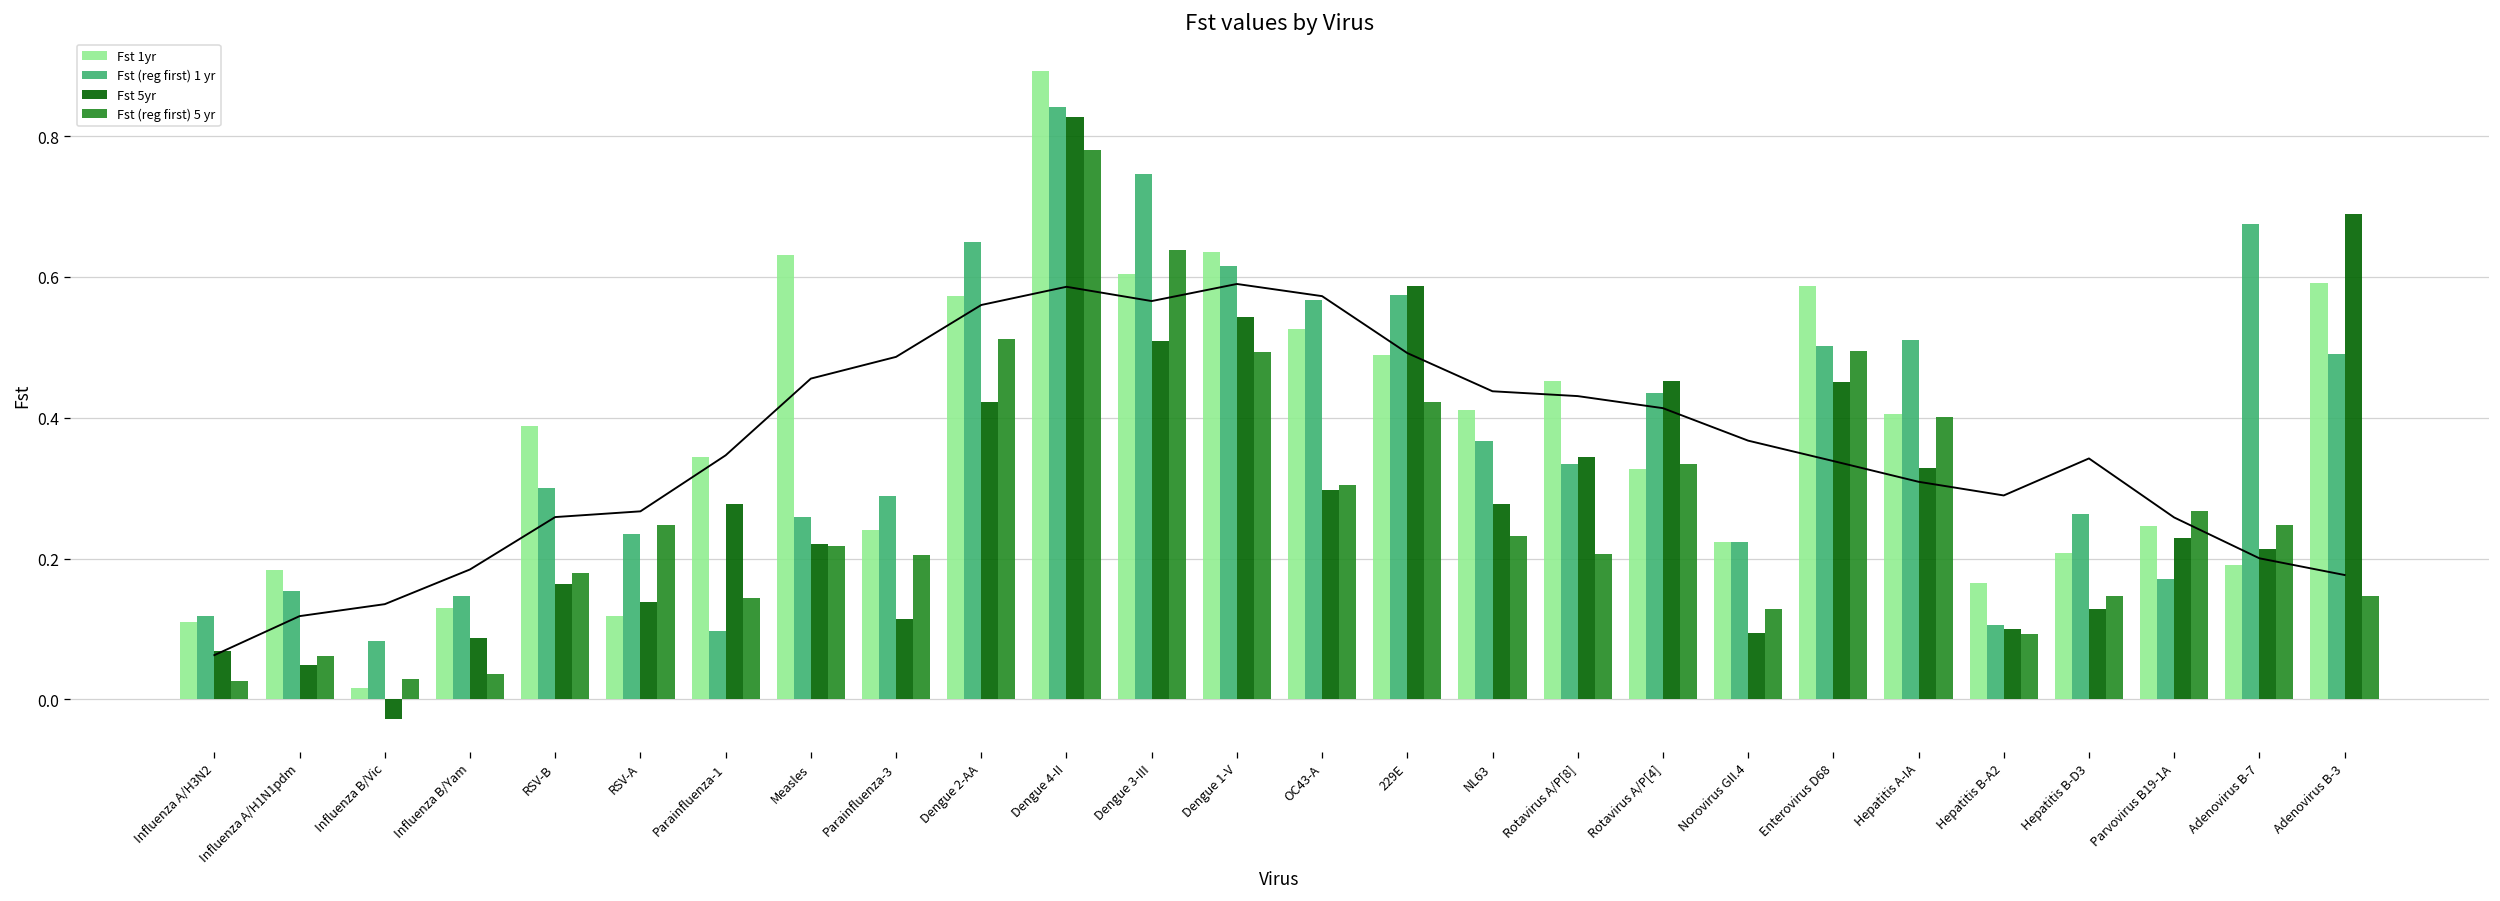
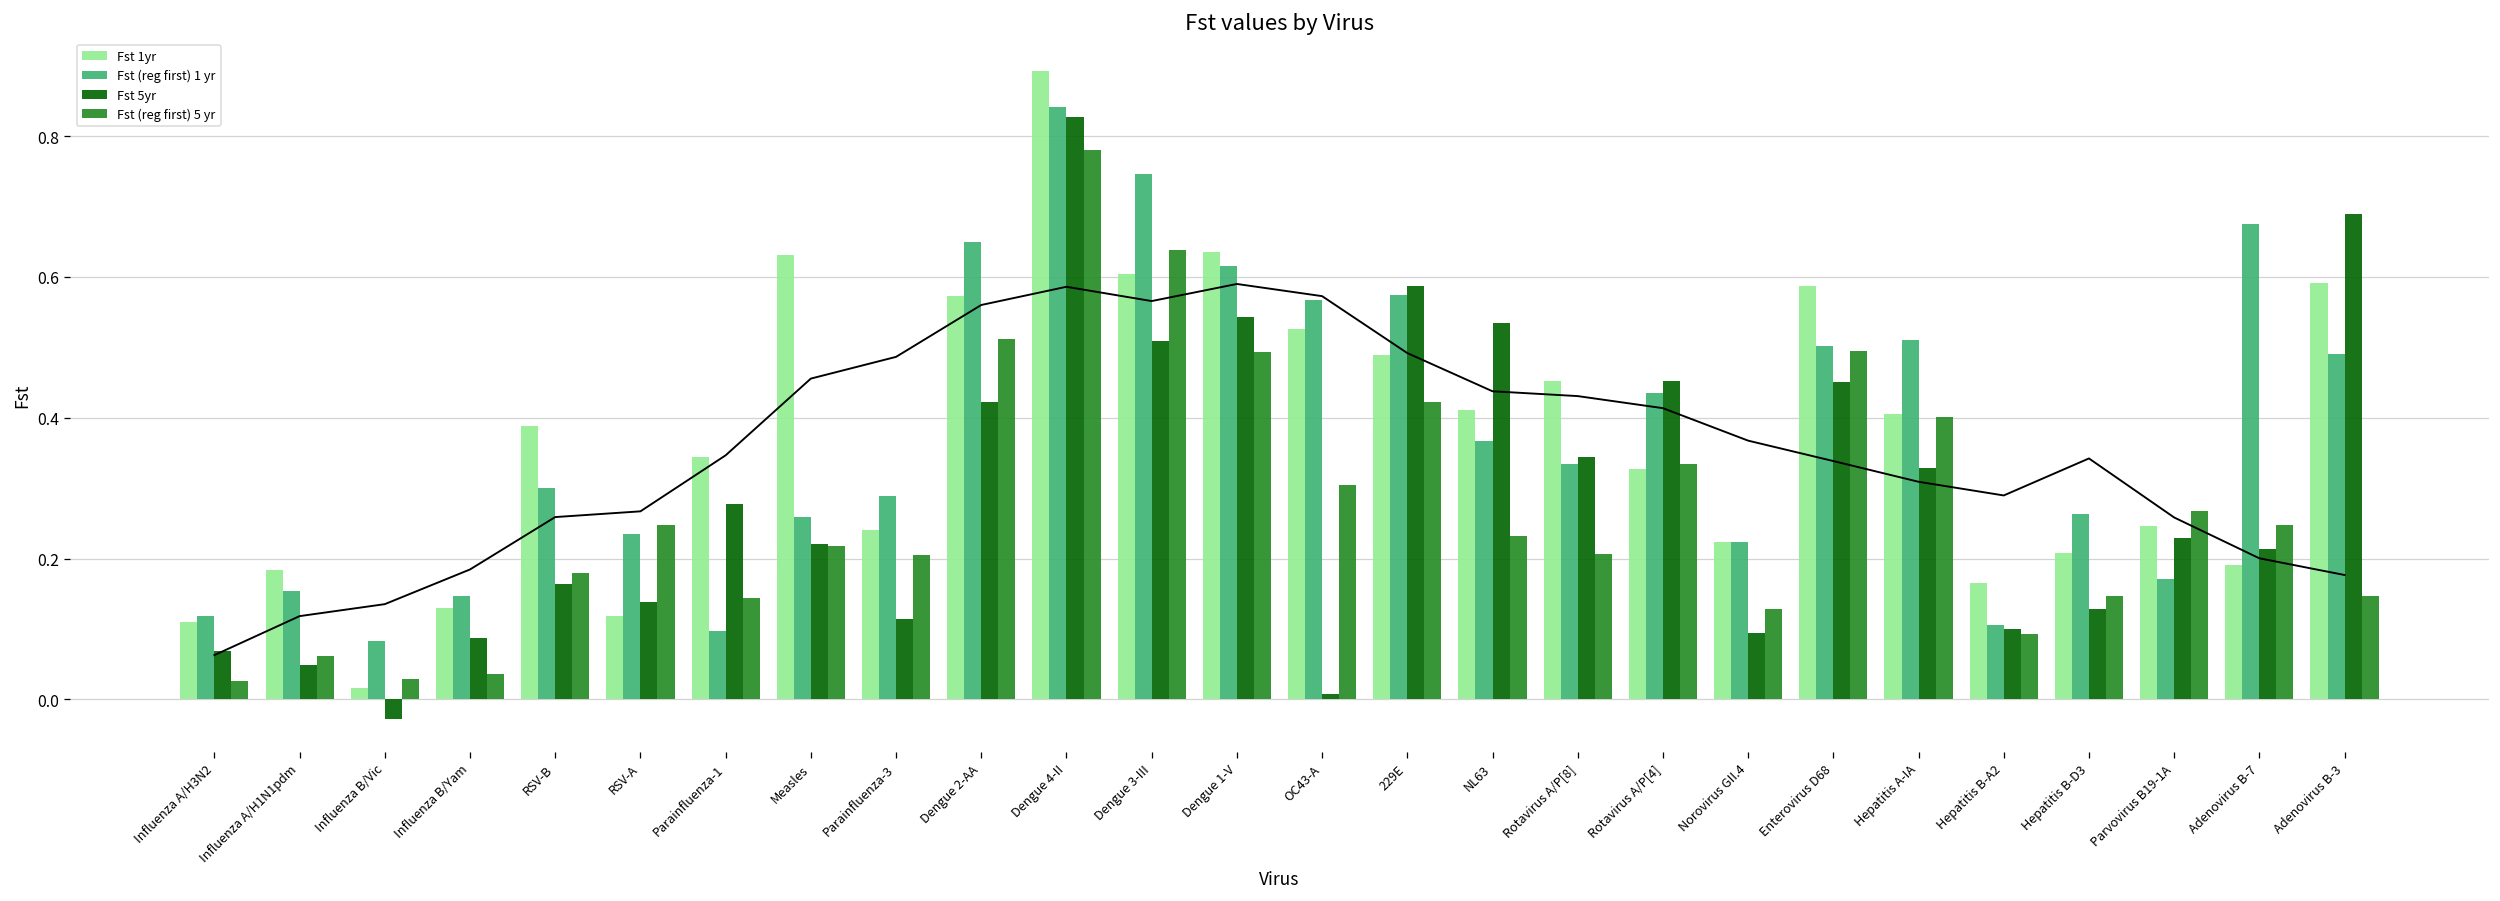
Fst 5yr, OC43-A: 0.30 -> 0.01
Fst 5yr, NL63: 0.28 -> 0.54
